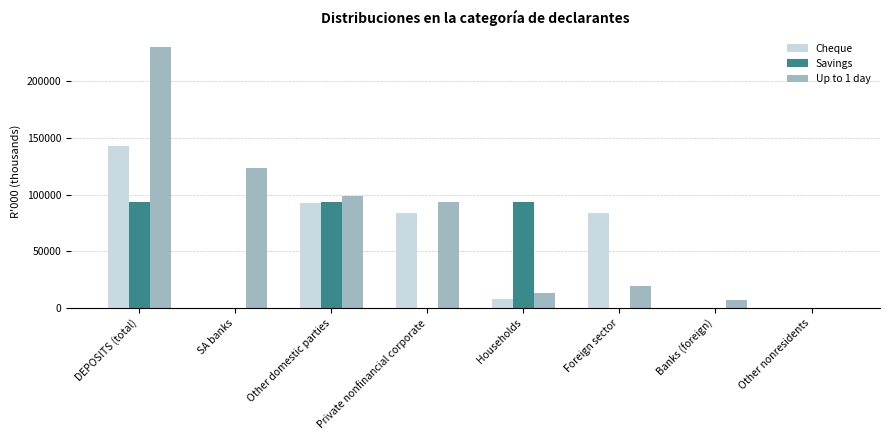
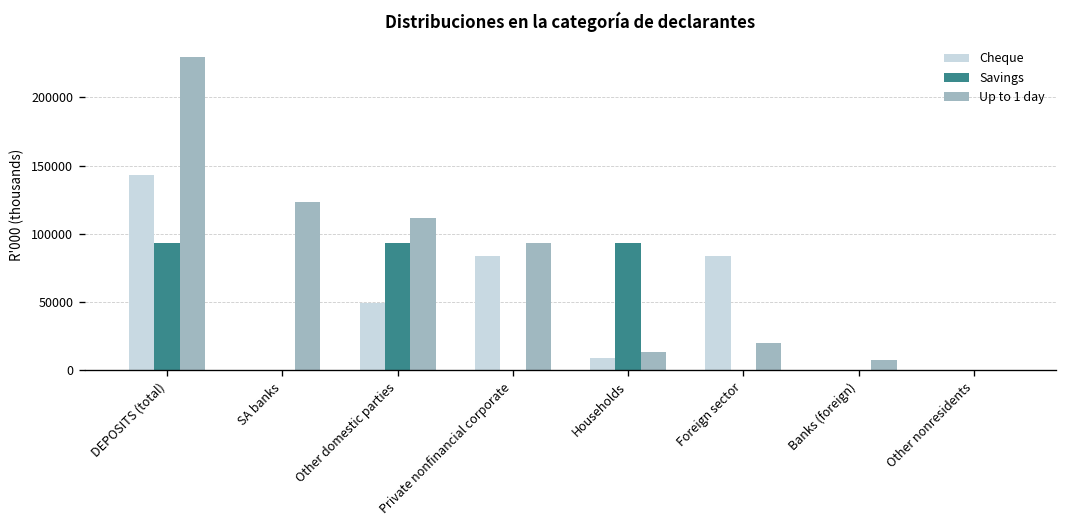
Cheque, Other domestic parties: 92000 -> 49000
Up to 1 day, Other domestic parties: 99000 -> 111000
